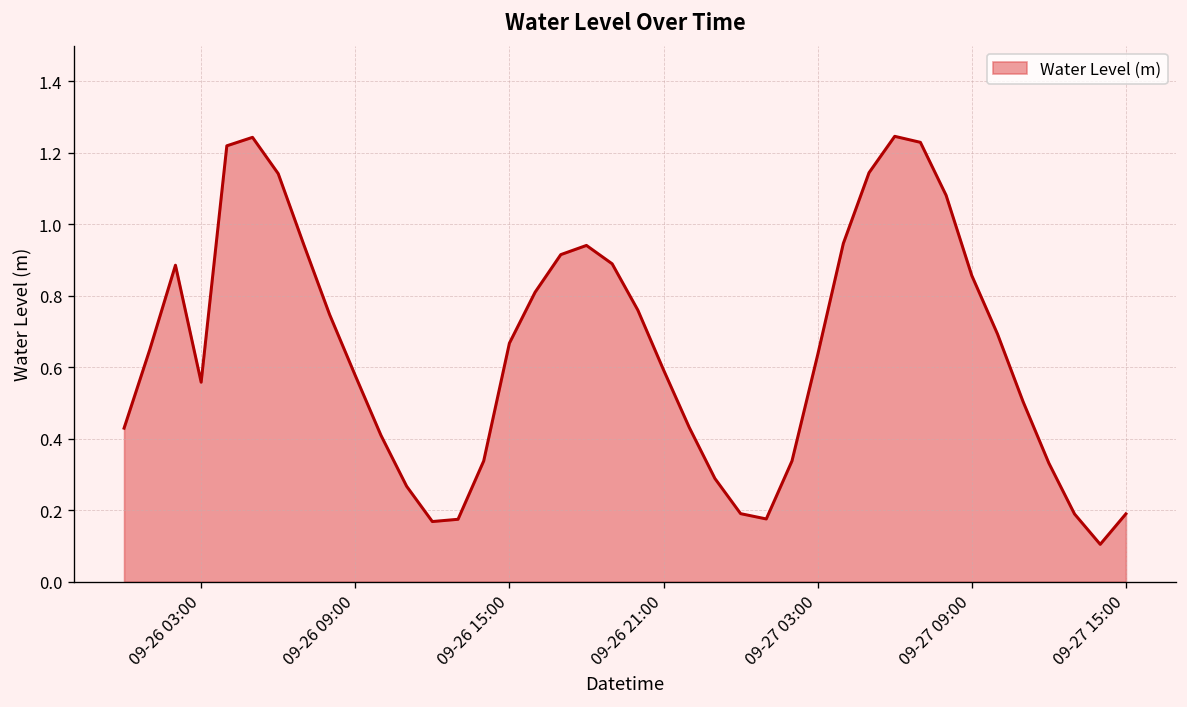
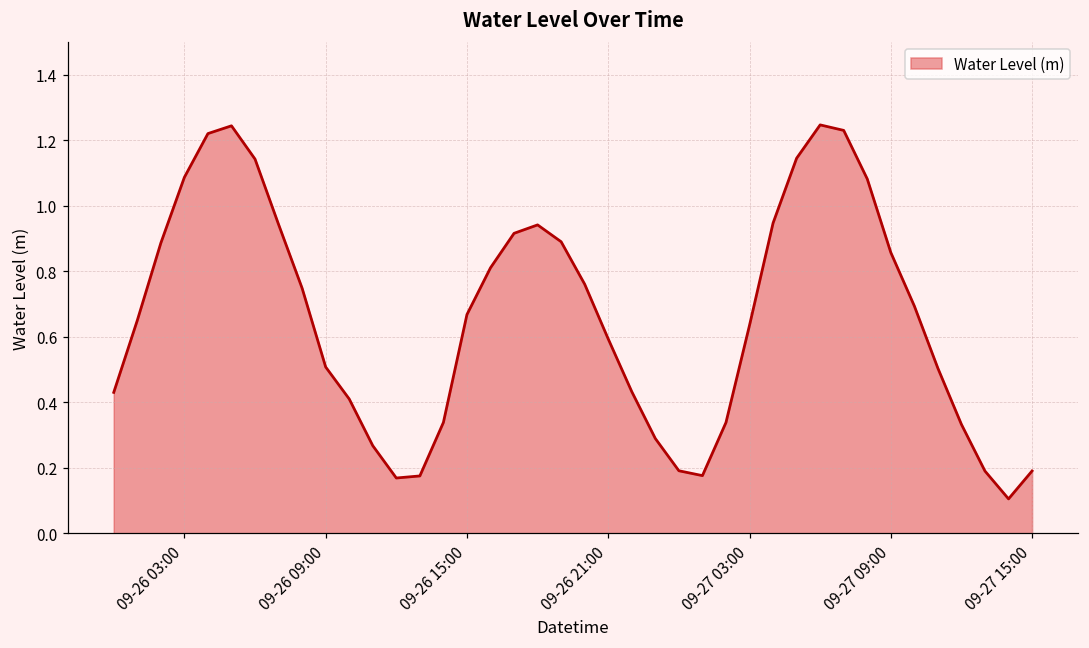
09-26 03:00: 0.56 -> 1.09
09-26 09:00: 0.58 -> 0.51
